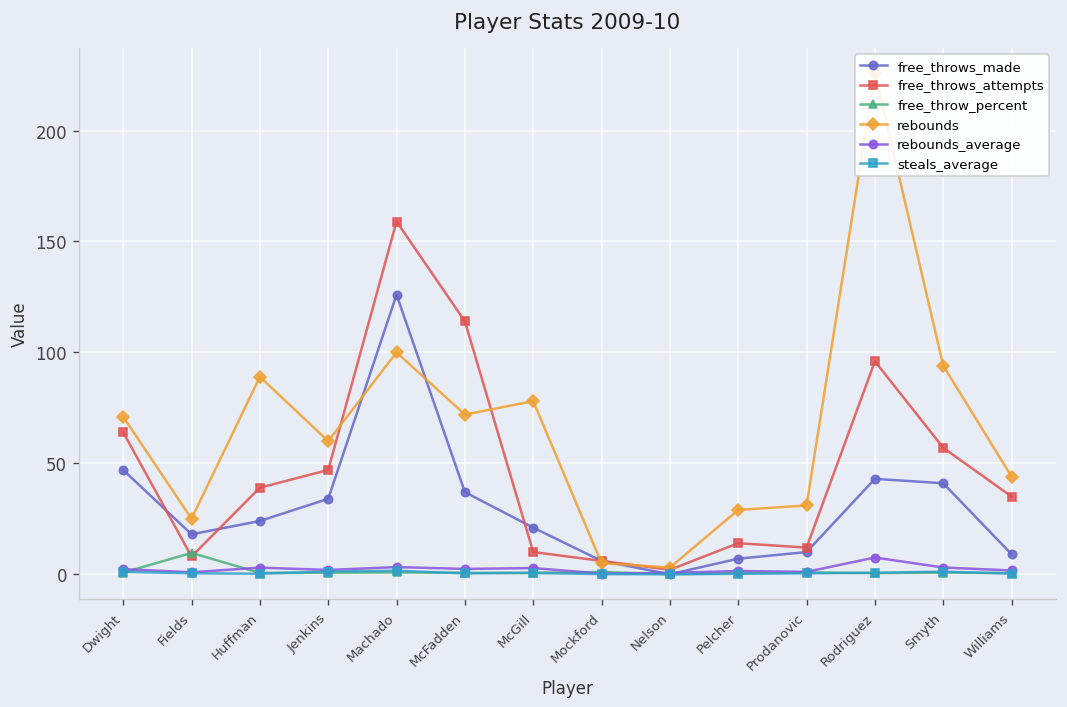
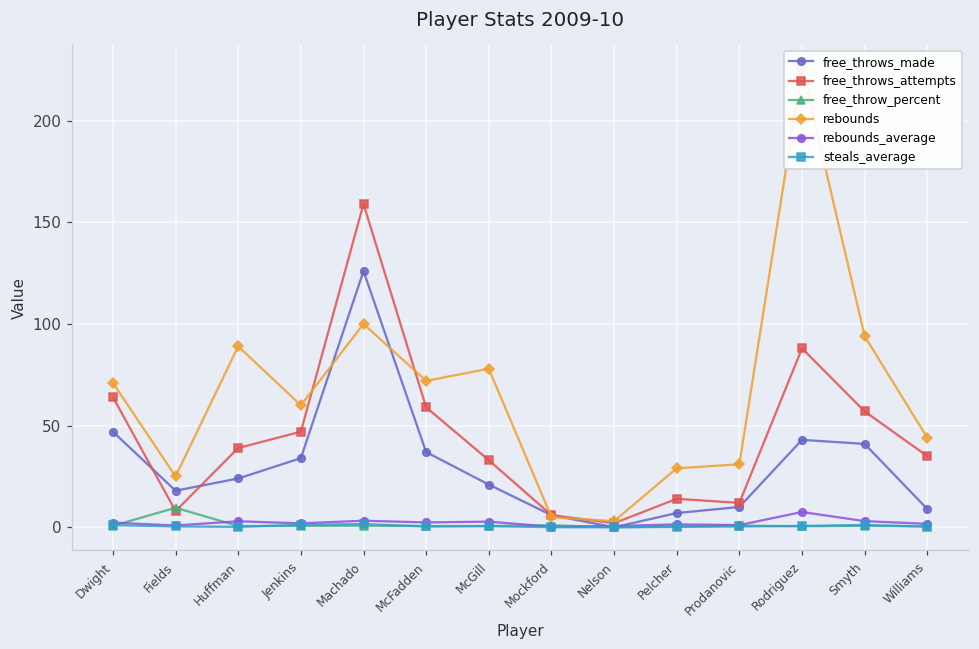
free_throws_attempts, McFadden: 114 -> 59
free_throws_attempts, McGill: 10 -> 33
free_throws_attempts, Rodriguez: 96 -> 88
